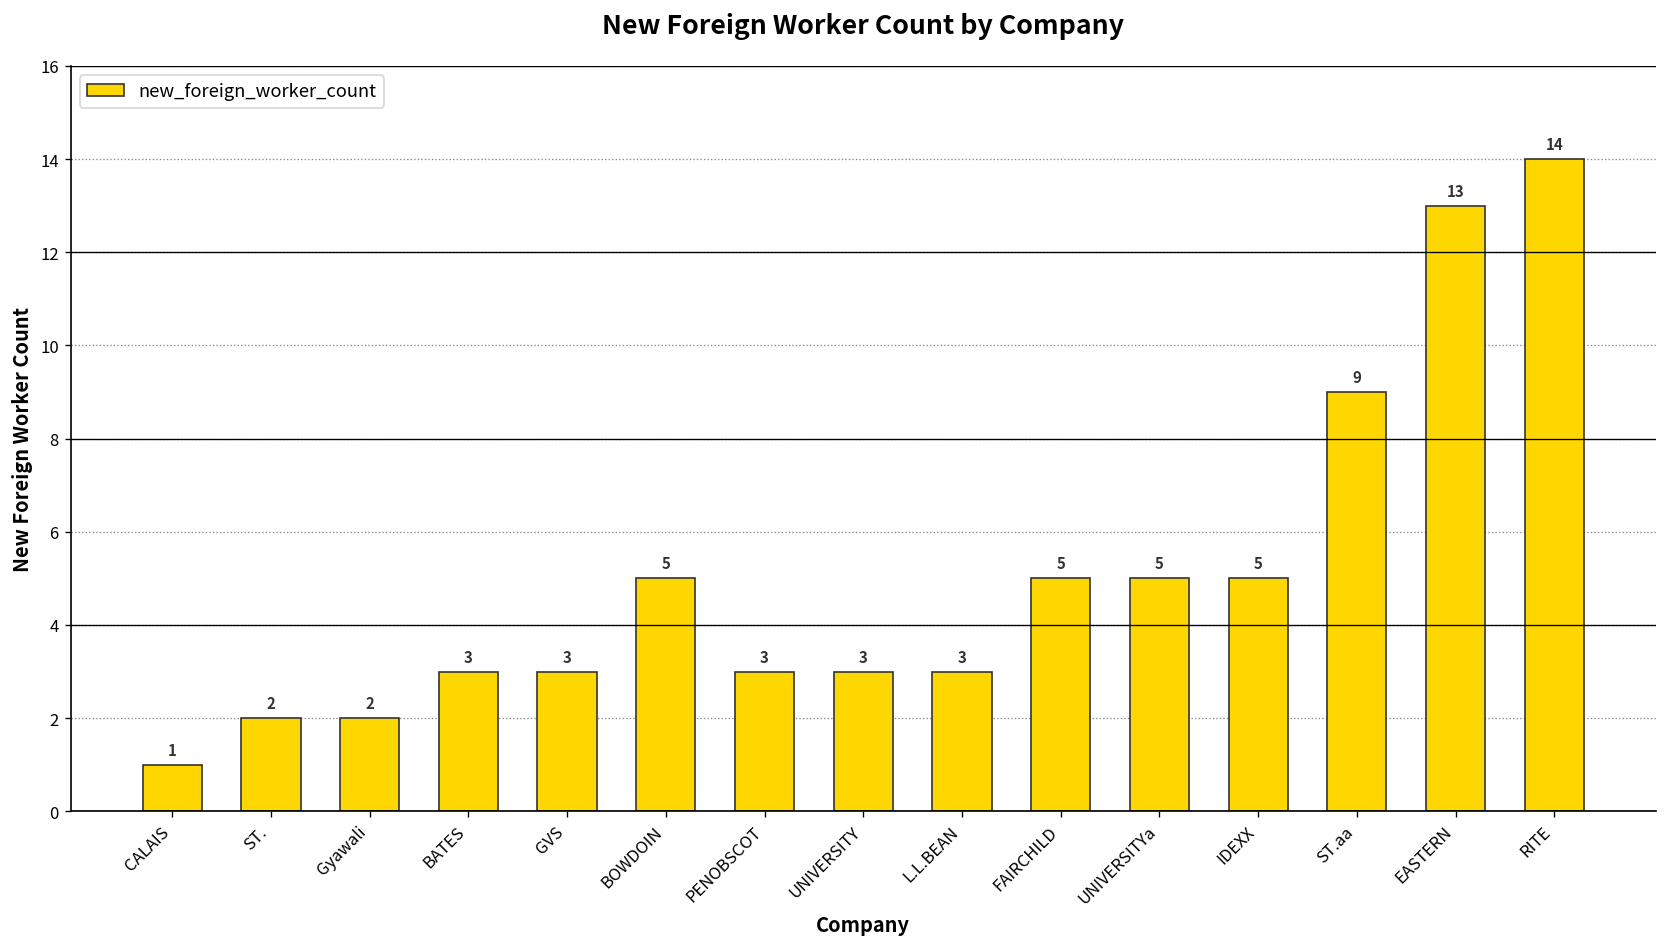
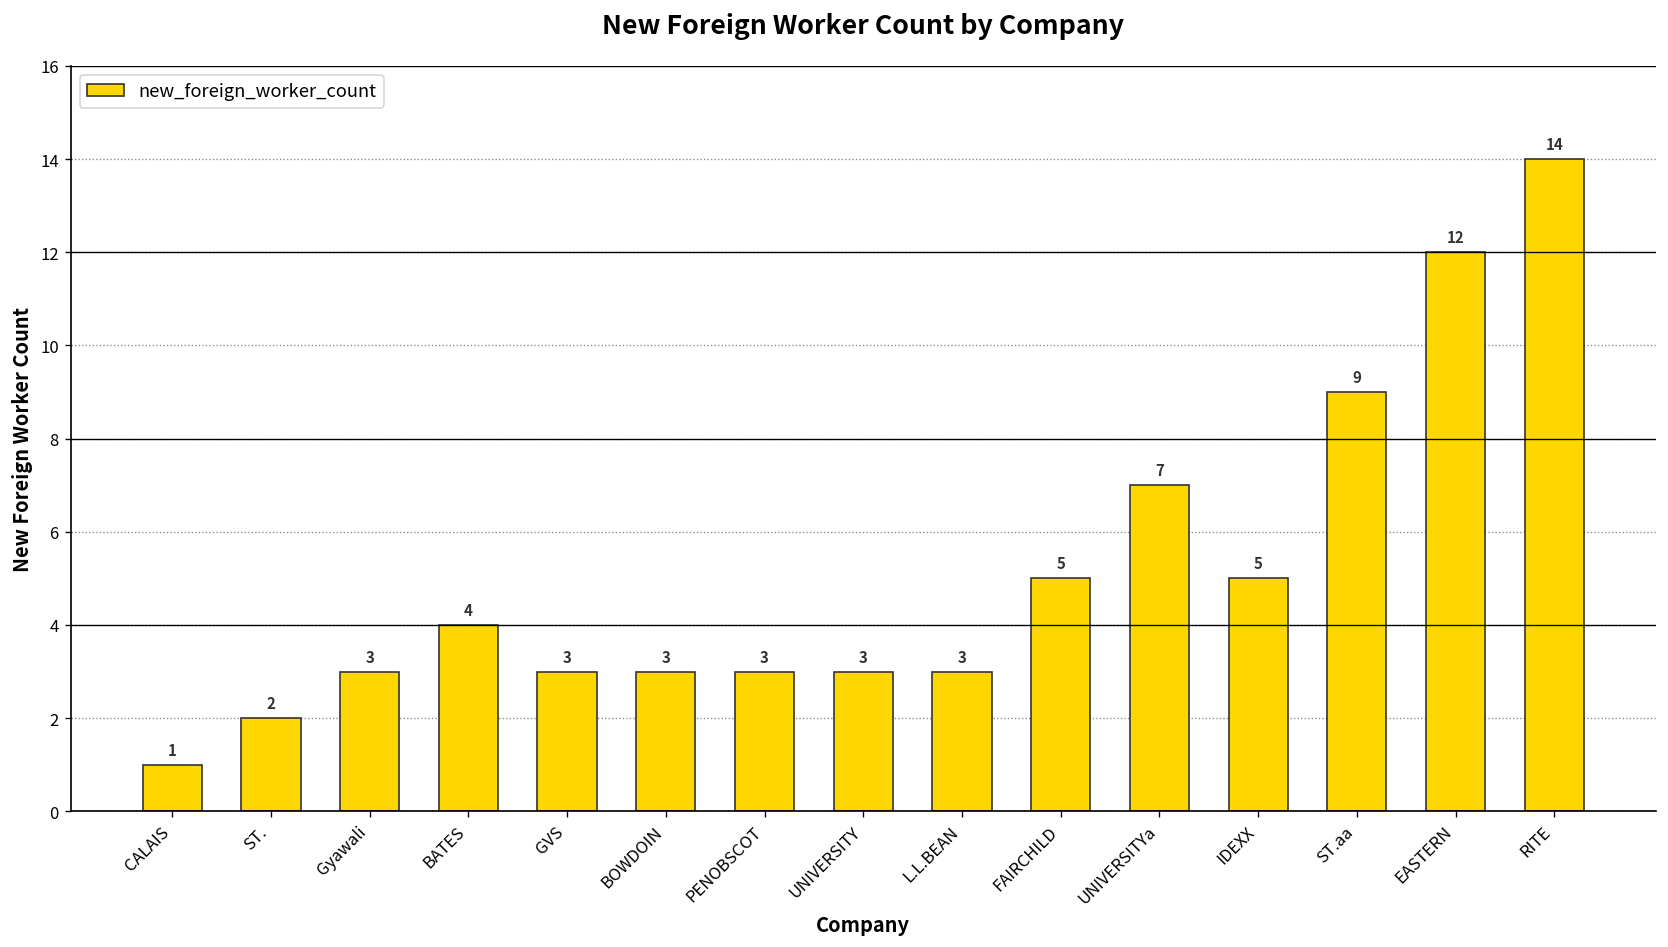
Gyawali: 2 -> 3
BATES: 3 -> 4
BOWDOIN: 5 -> 3
UNIVERSITYa: 5 -> 7
EASTERN: 13 -> 12
